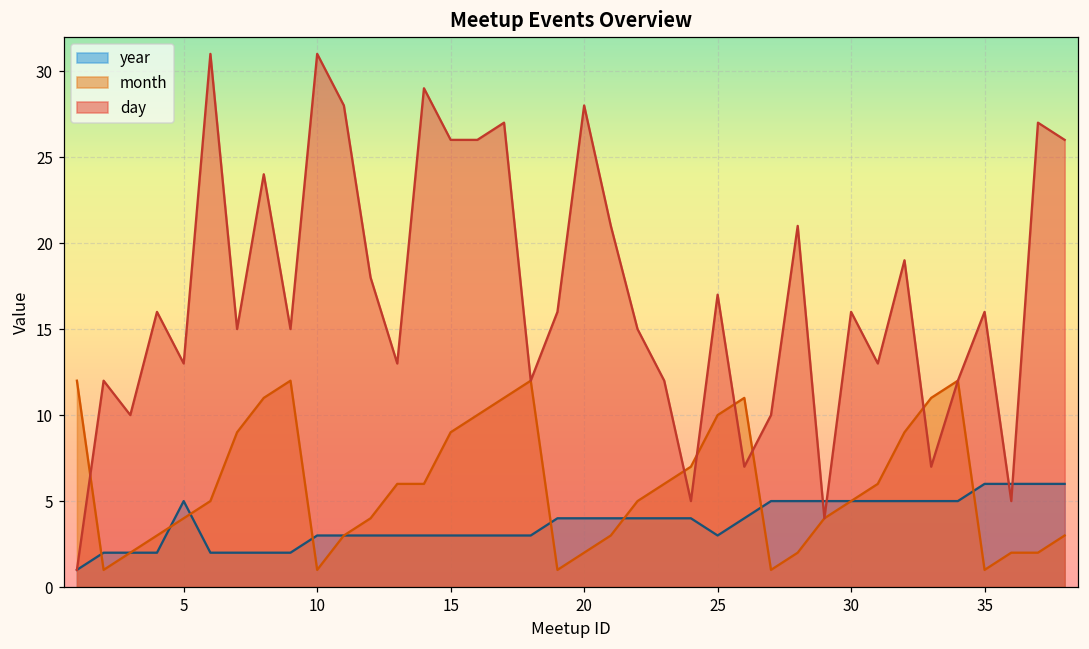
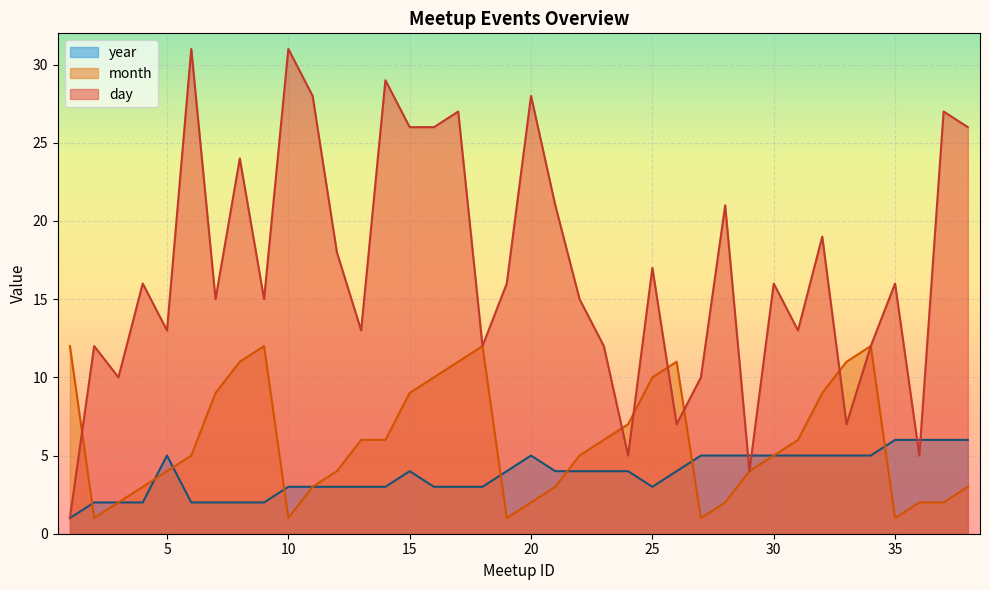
year, 15: 3.0 -> 4.0
year, 20: 4.0 -> 5.0
